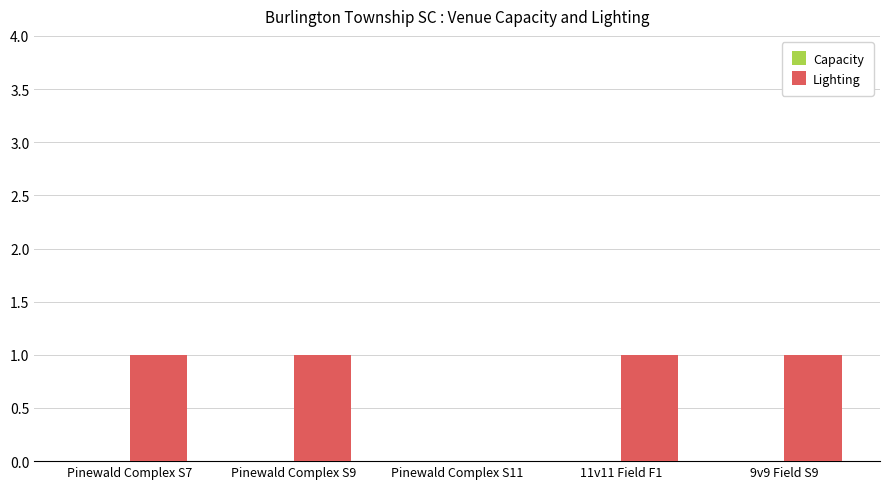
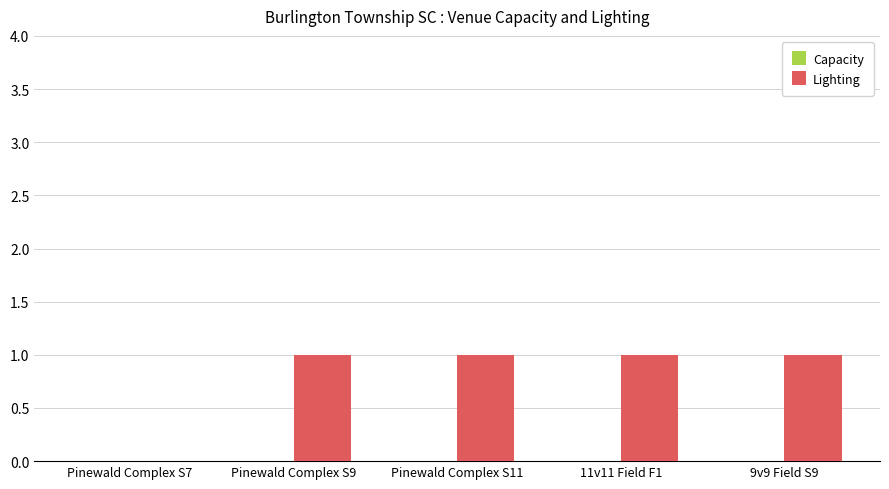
Lighting, Pinewald Complex S7: 1 -> 0
Lighting, Pinewald Complex S11: 0 -> 1
